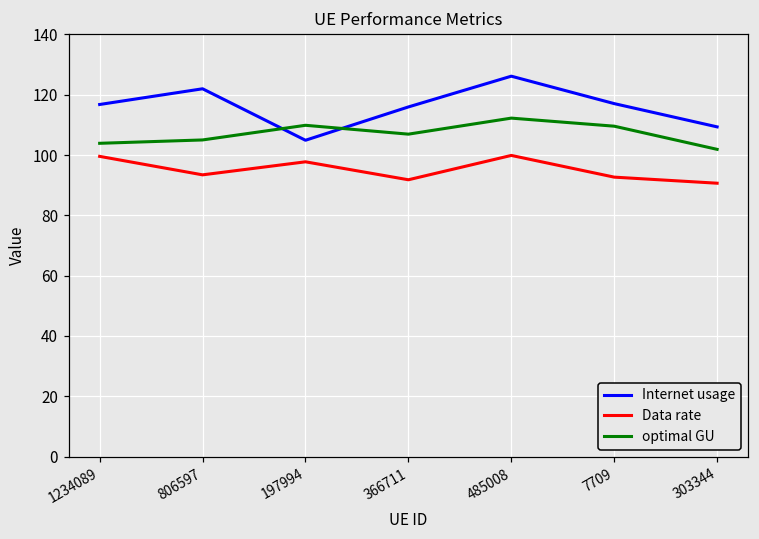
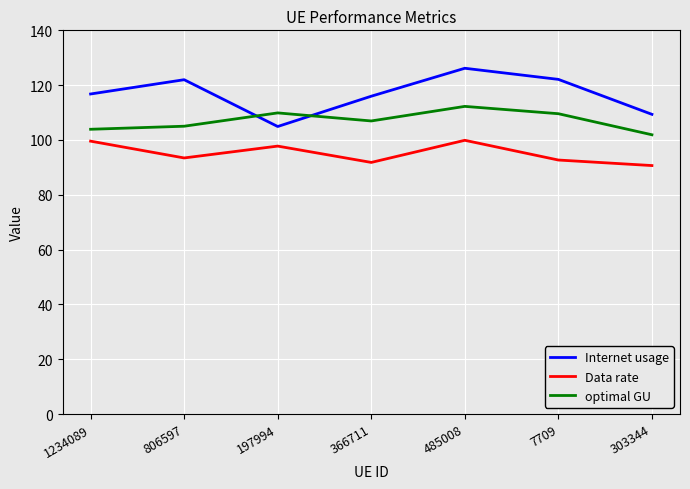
Internet usage, 7709: 117 -> 122
